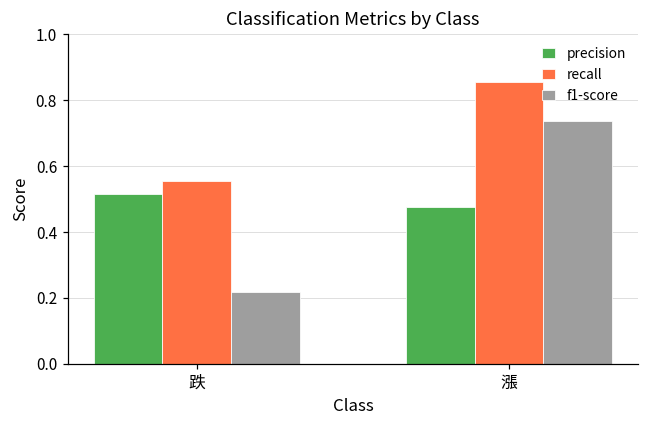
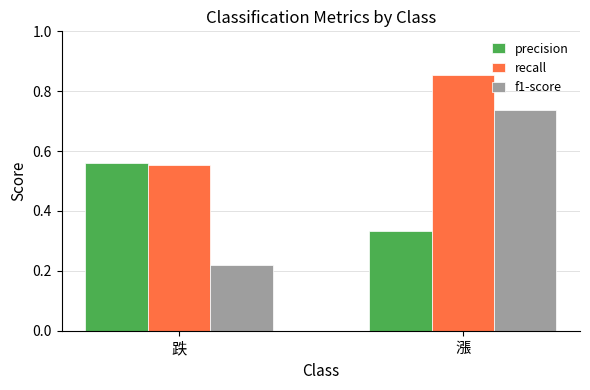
precision, 跌: 0.51 -> 0.56
precision, 漲: 0.48 -> 0.33
